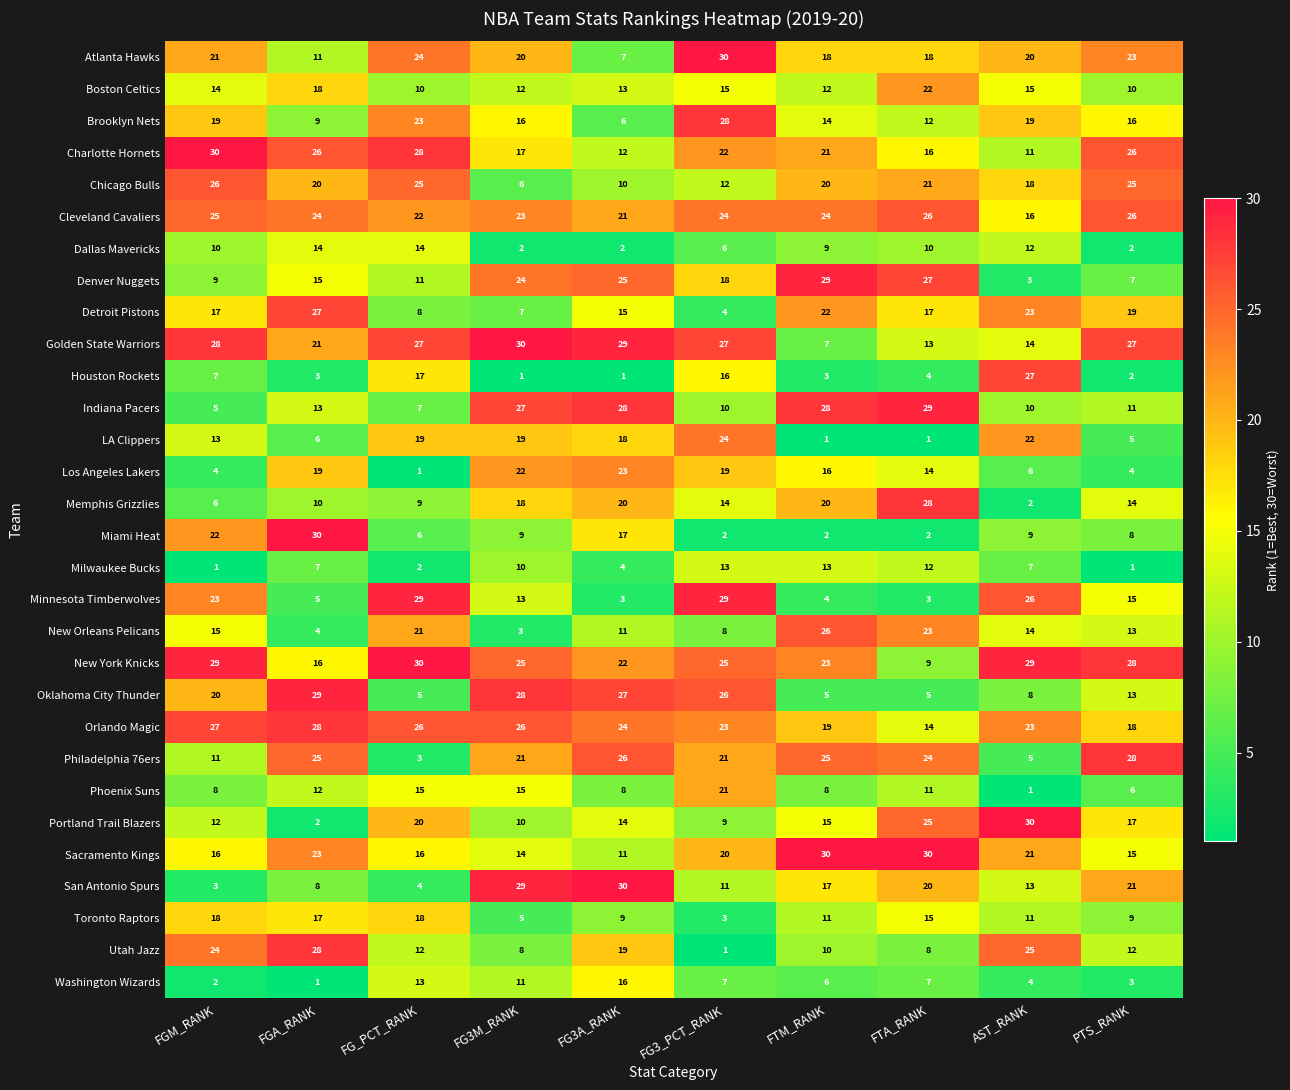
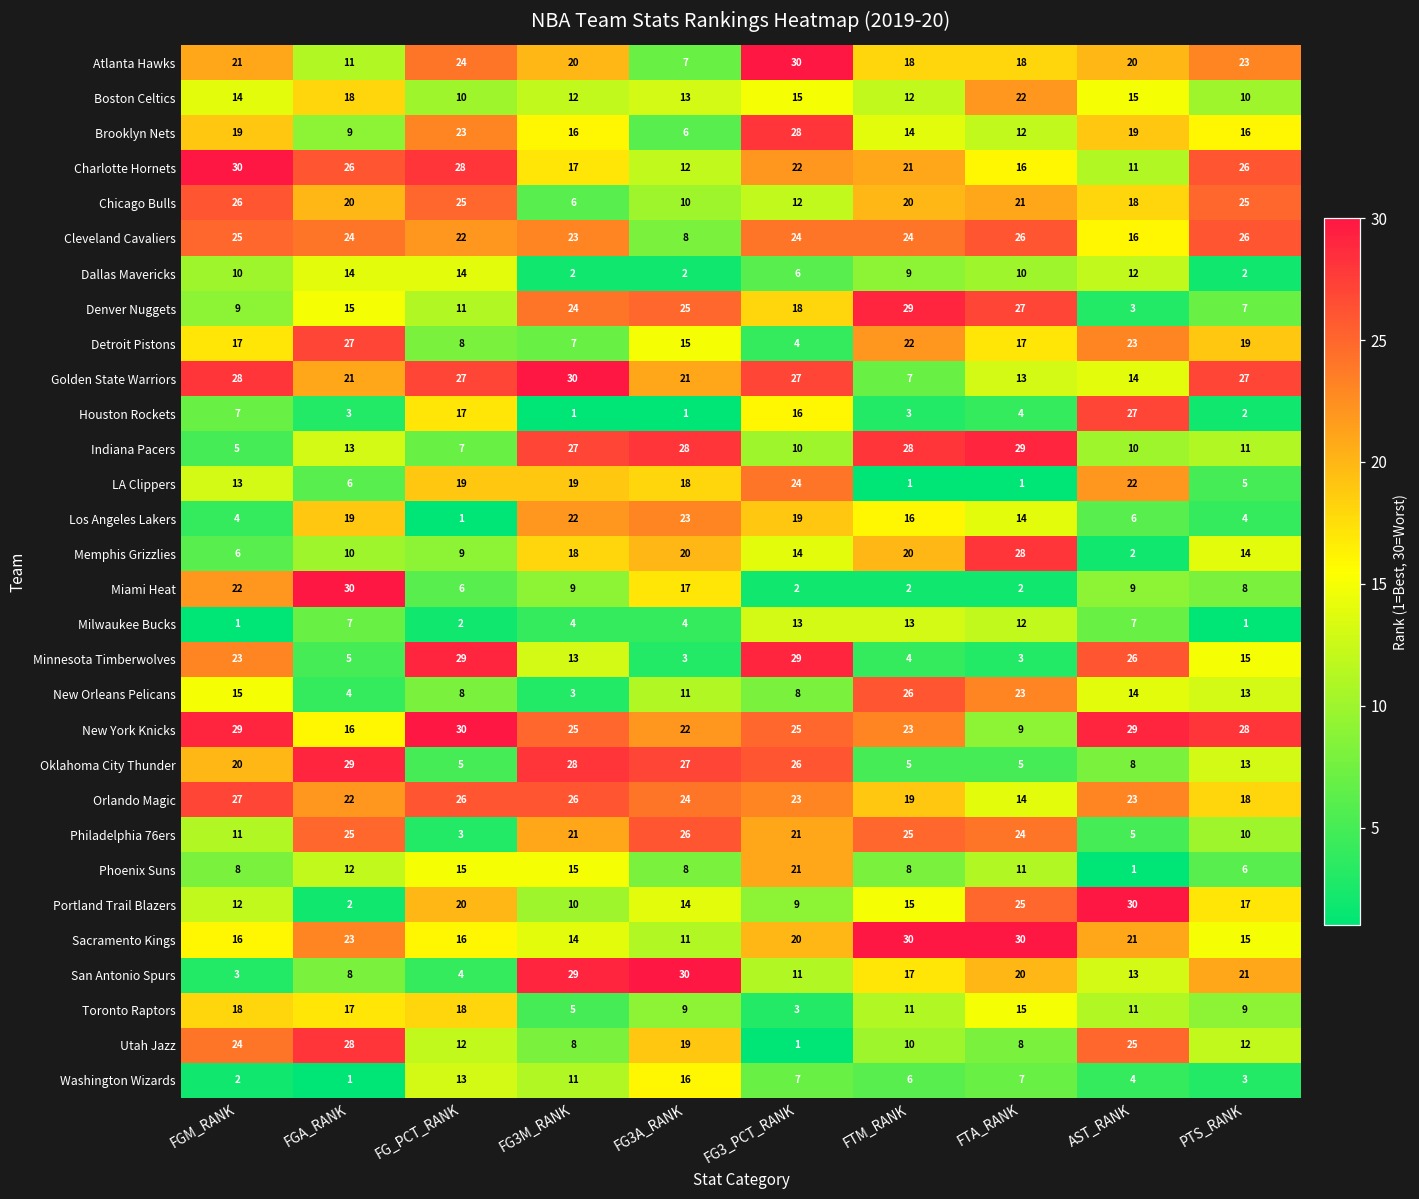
Cleveland Cavaliers, FG3A_RANK: 21 -> 8
Golden State Warriors, FG3A_RANK: 29 -> 21
Milwaukee Bucks, FG3M_RANK: 10 -> 4
New Orleans Pelicans, FG_PCT_RANK: 21 -> 8
Orlando Magic, FGA_RANK: 28 -> 22
Philadelphia 76ers, PTS_RANK: 28 -> 10
